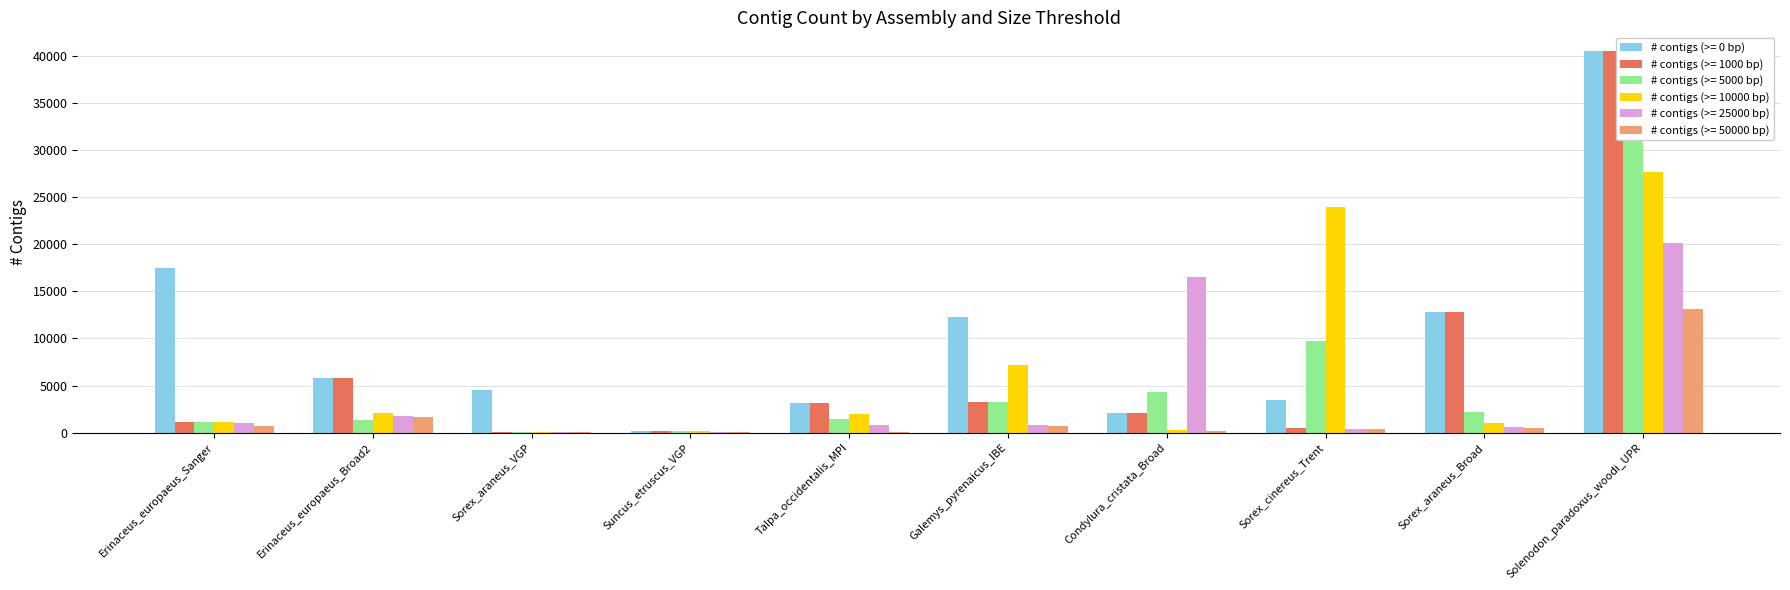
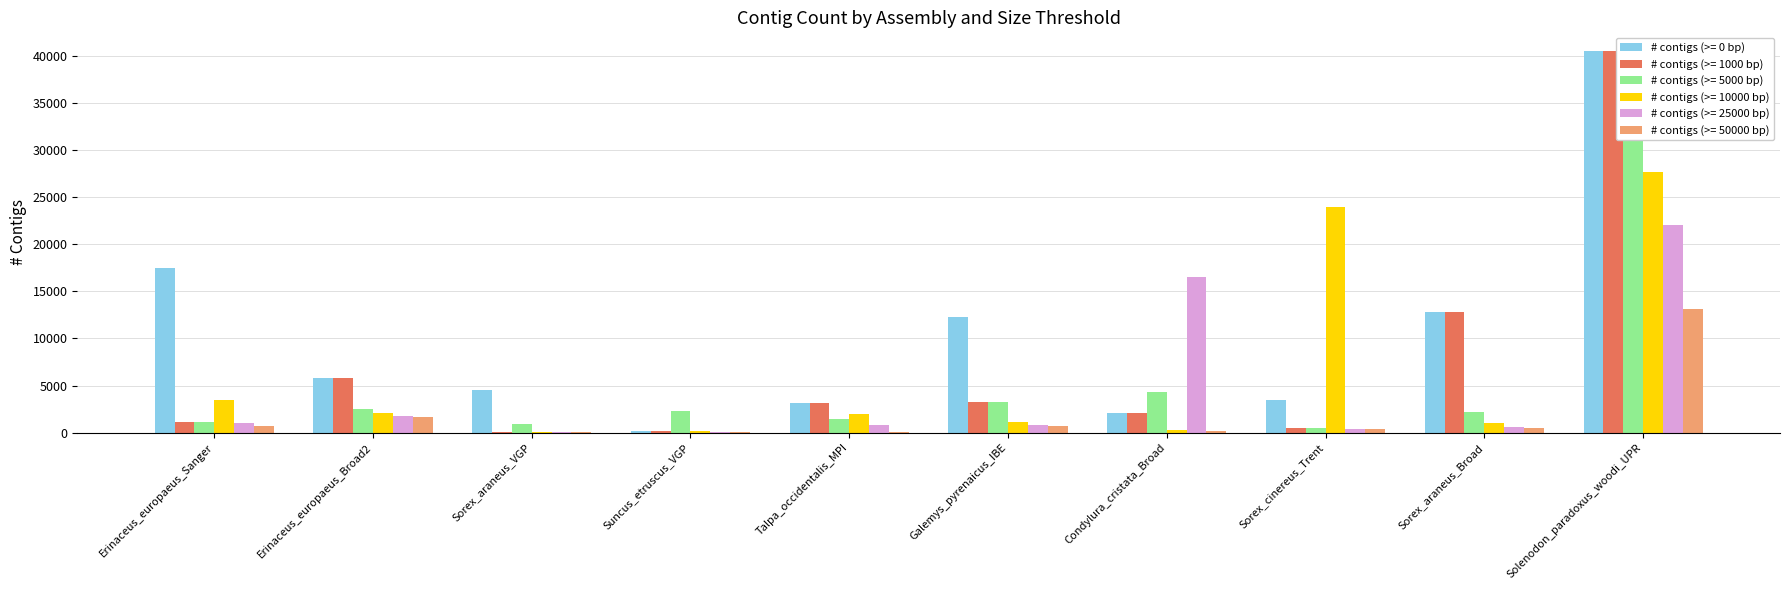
# contigs (>= 10000 bp), Erinaceus_europaeus_Sanger: 1000 -> 3000
# contigs (>= 5000 bp), Erinaceus_europaeus_Broad2: 1000 -> 3000
# contigs (>= 5000 bp), Sorex_araneus_VGP: 0 -> 1000
# contigs (>= 5000 bp), Suncus_etruscus_VGP: 0 -> 2000
# contigs (>= 10000 bp), Galemys_pyrenaicus_IBE: 7000 -> 1000
# contigs (>= 5000 bp), Sorex_cinereus_Trent: 10000 -> 0
# contigs (>= 25000 bp), Solenodon_paradoxus_woodi_UPR: 20000 -> 22000
